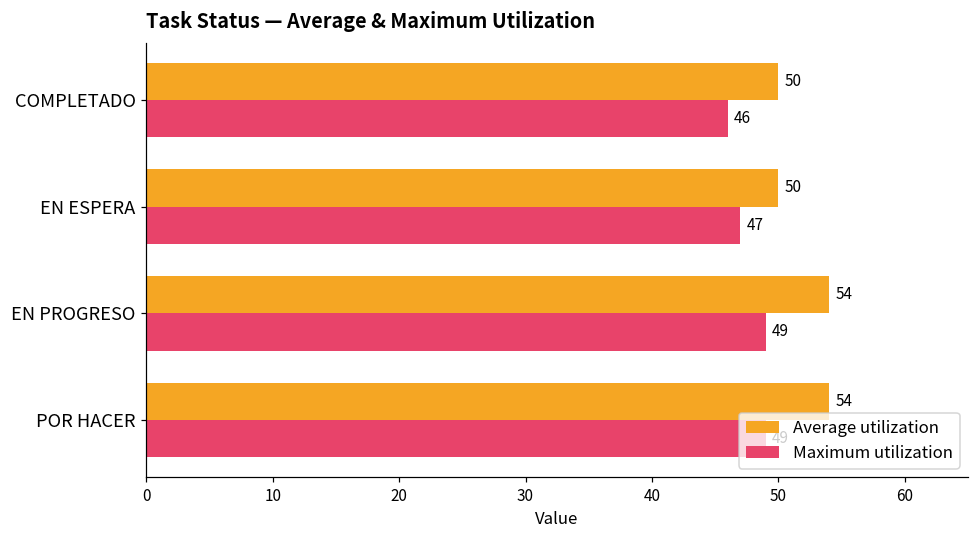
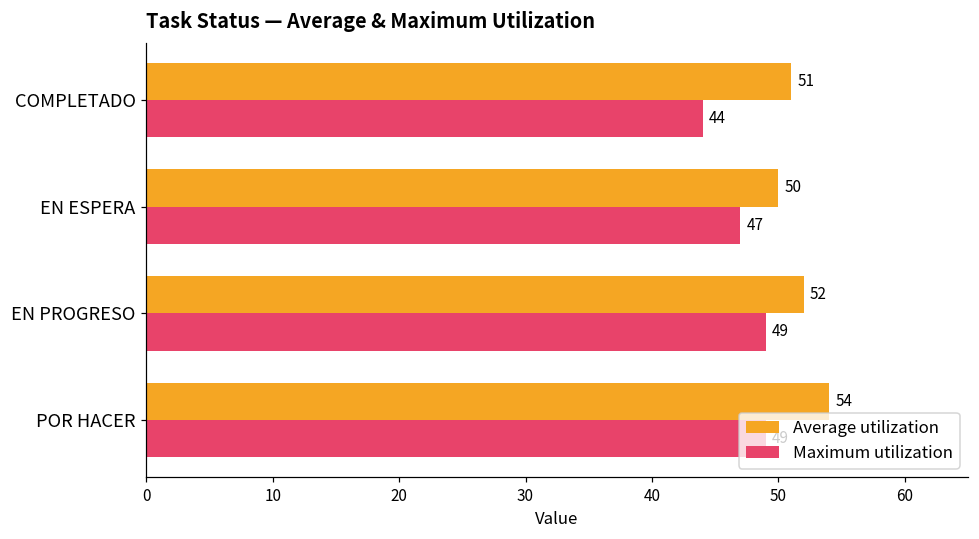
Average utilization, COMPLETADO: 50 -> 51
Maximum utilization, COMPLETADO: 46 -> 44
Average utilization, EN PROGRESO: 54 -> 52
